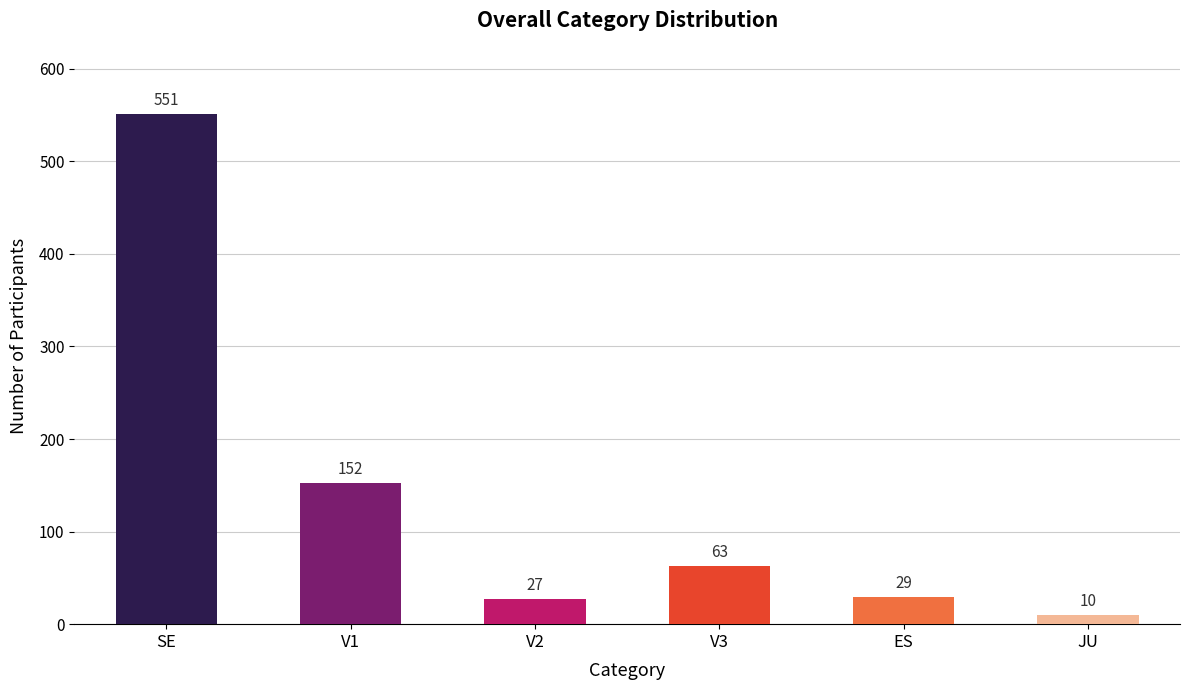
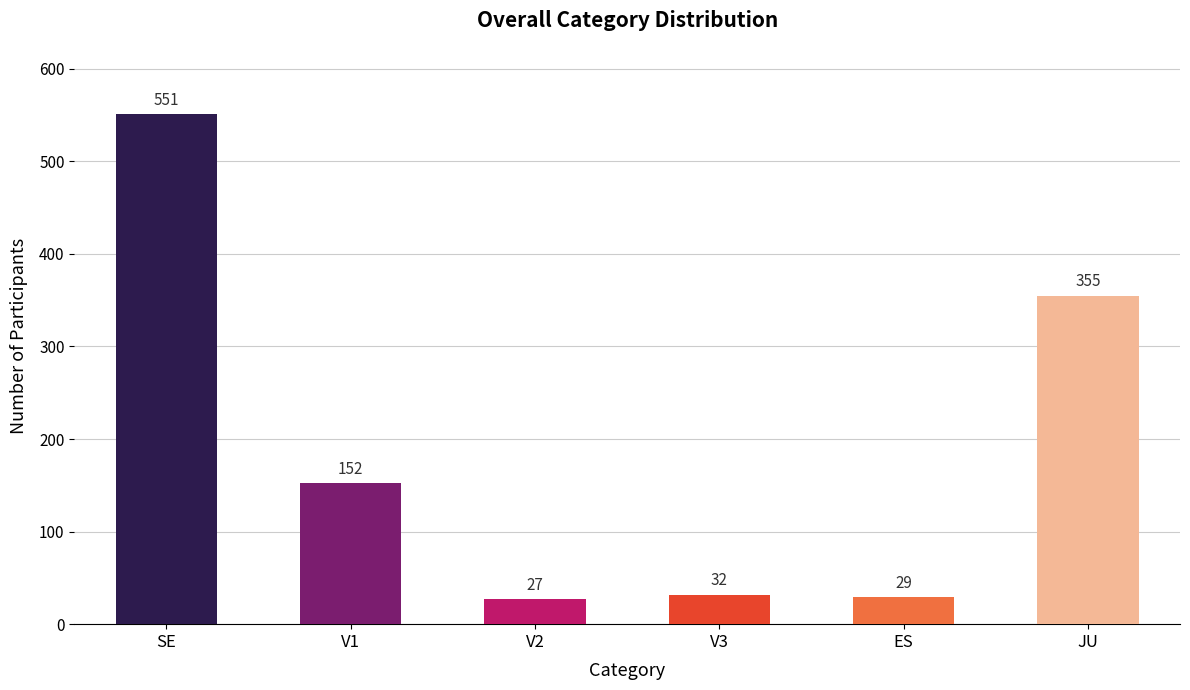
V3: 63 -> 32
JU: 10 -> 355
